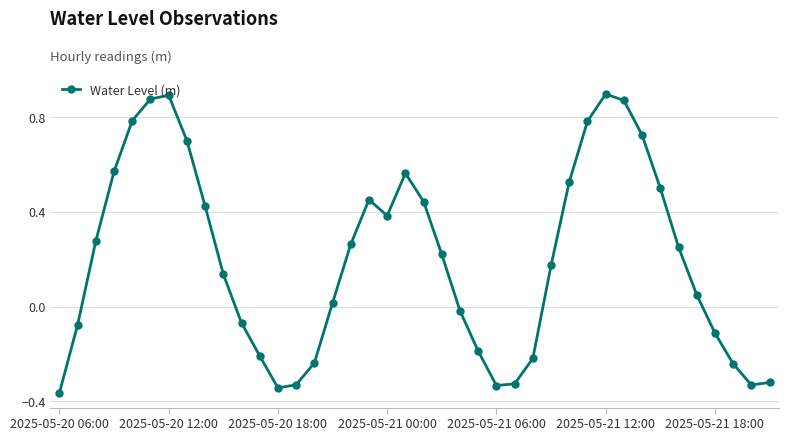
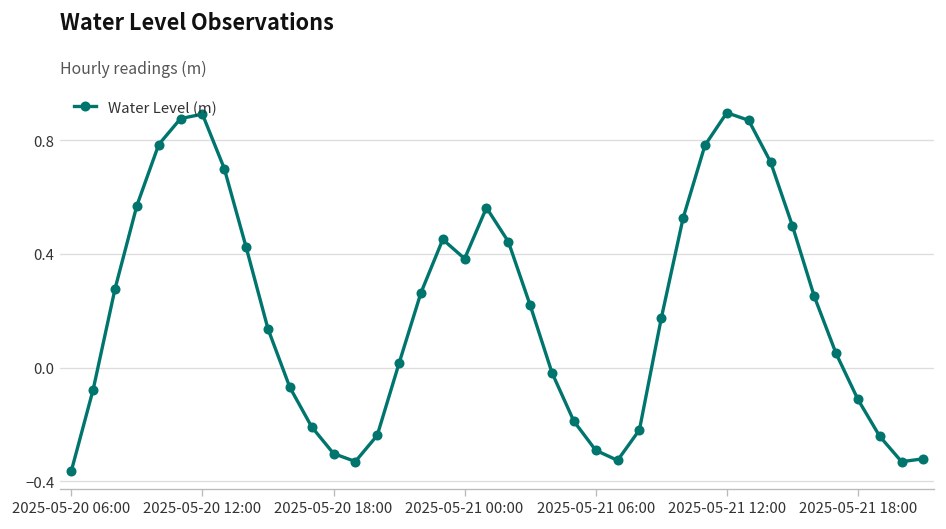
2025-05-20 18:00: -0.34 -> -0.30
2025-05-21 06:00: -0.33 -> -0.29
